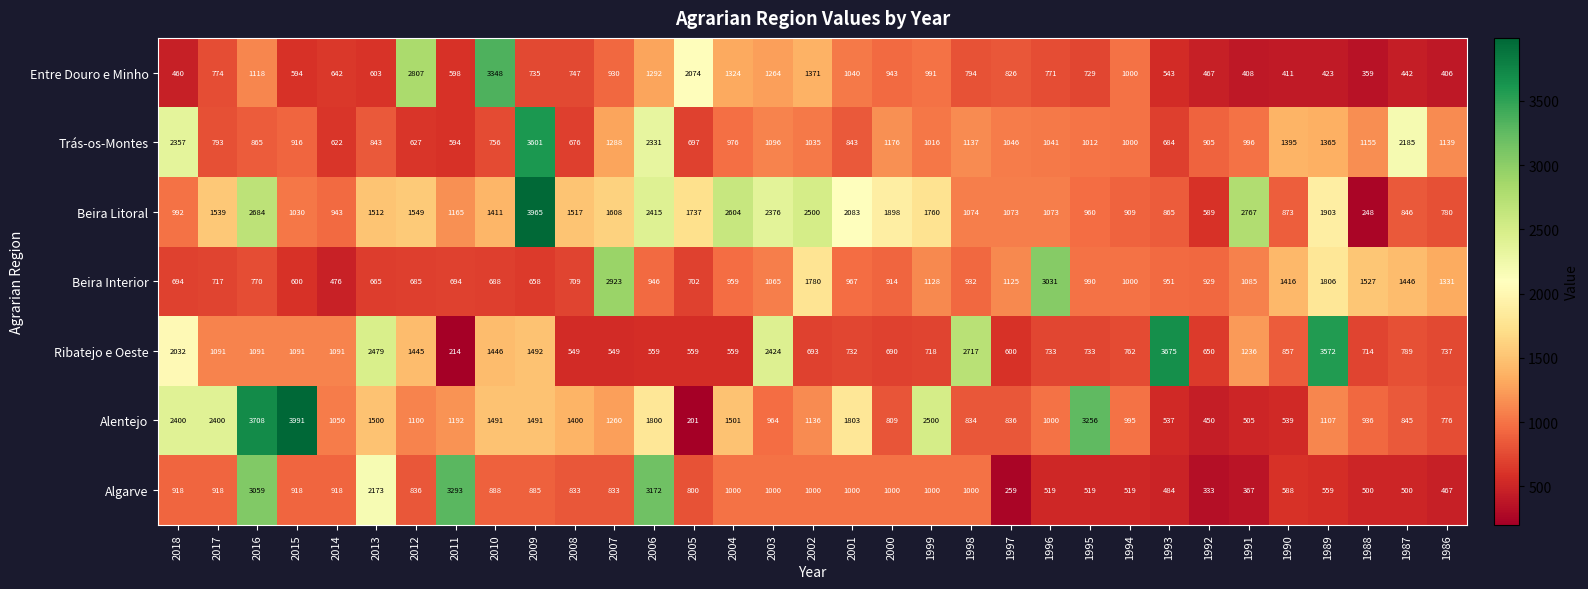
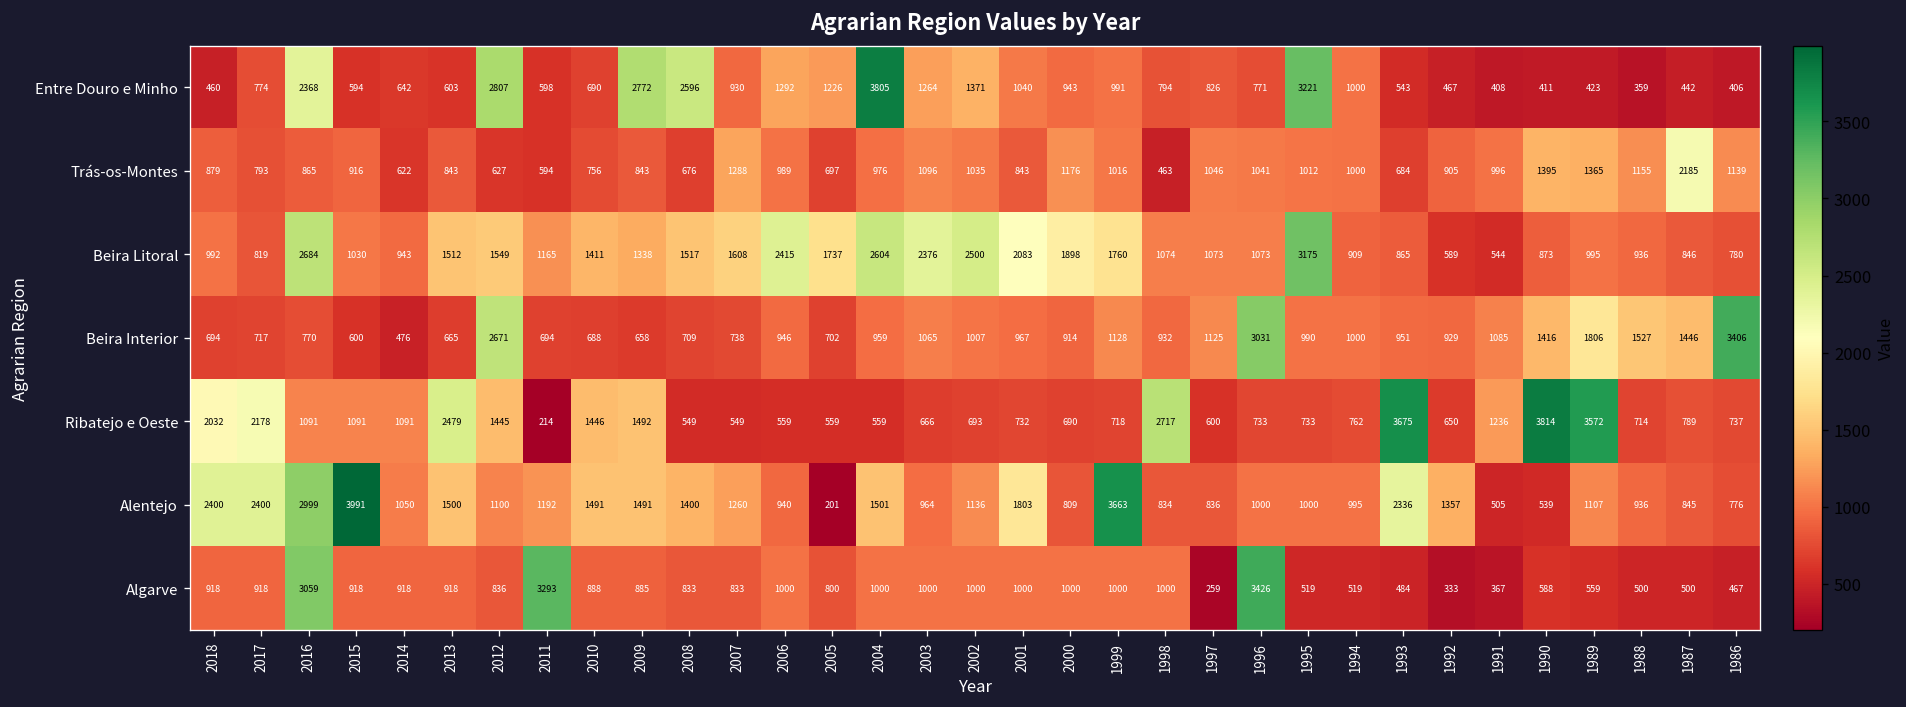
Entre Douro e Minho, 2016: 1118 -> 2368
Entre Douro e Minho, 2010: 3348 -> 690
Entre Douro e Minho, 2009: 735 -> 2772
Entre Douro e Minho, 2008: 747 -> 2596
Entre Douro e Minho, 2005: 2074 -> 1226
Entre Douro e Minho, 2004: 1324 -> 3805
Entre Douro e Minho, 1995: 729 -> 3221
Trás-os-Montes, 2018: 2357 -> 879
Trás-os-Montes, 2009: 3601 -> 843
Trás-os-Montes, 2006: 2331 -> 989
Trás-os-Montes, 1998: 1137 -> 463
Beira Litoral, 2017: 1539 -> 819
Beira Litoral, 2009: 3965 -> 1338
Beira Litoral, 1995: 960 -> 3175
Beira Litoral, 1991: 2767 -> 544
Beira Litoral, 1989: 1903 -> 995
Beira Litoral, 1988: 248 -> 936
Beira Interior, 2012: 685 -> 2671
Beira Interior, 2007: 2923 -> 738
Beira Interior, 2002: 1780 -> 1007
Beira Interior, 1986: 1331 -> 3406
Ribatejo e Oeste, 2017: 1091 -> 2178
Ribatejo e Oeste, 2003: 2424 -> 666
Ribatejo e Oeste, 1990: 857 -> 3814
Alentejo, 2016: 3708 -> 2999
Alentejo, 2006: 1800 -> 940
Alentejo, 1999: 2500 -> 3663
Alentejo, 1995: 3256 -> 1000
Alentejo, 1993: 537 -> 2336
Alentejo, 1992: 450 -> 1357
Algarve, 2013: 2173 -> 918
Algarve, 2006: 3172 -> 1000
Algarve, 1996: 519 -> 3426
